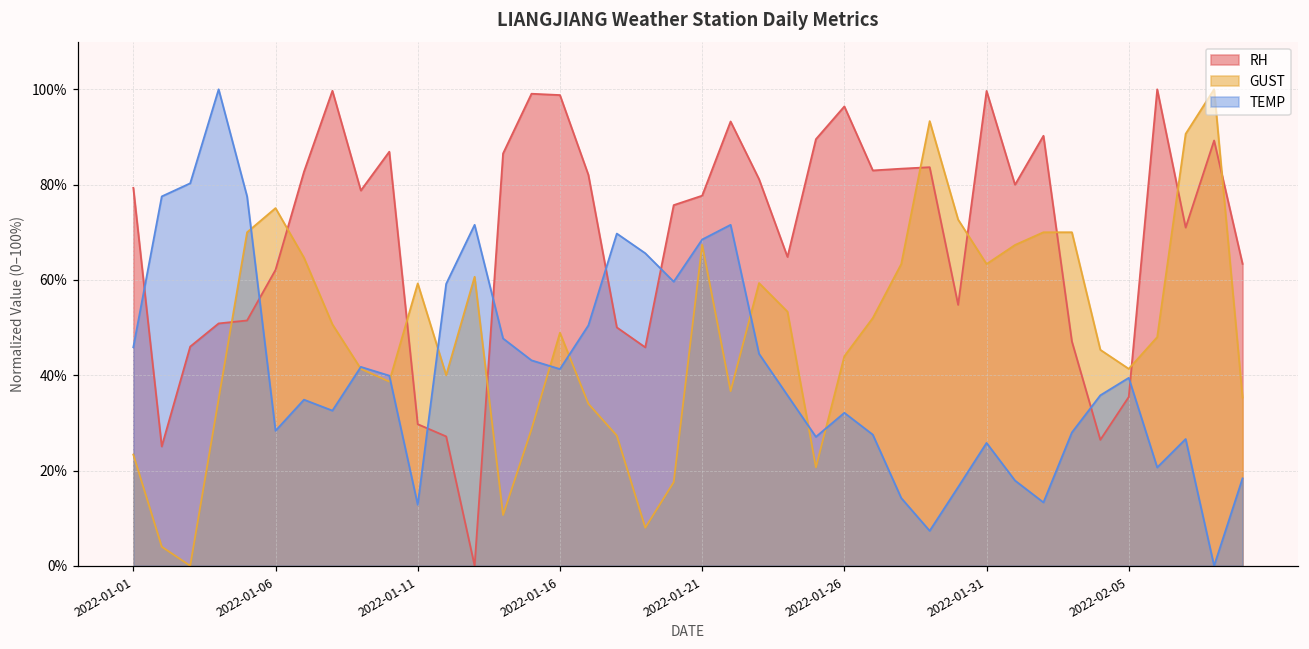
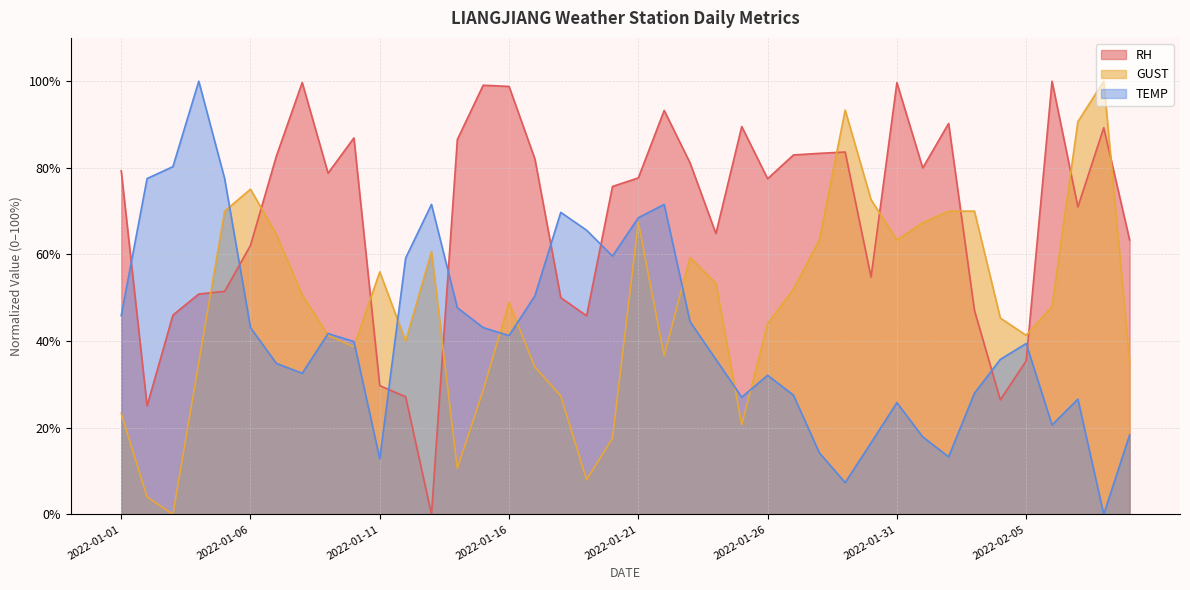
TEMP, 2022-01-06: 28% -> 43%
GUST, 2022-01-11: 59% -> 56%
RH, 2022-01-26: 96% -> 77%
